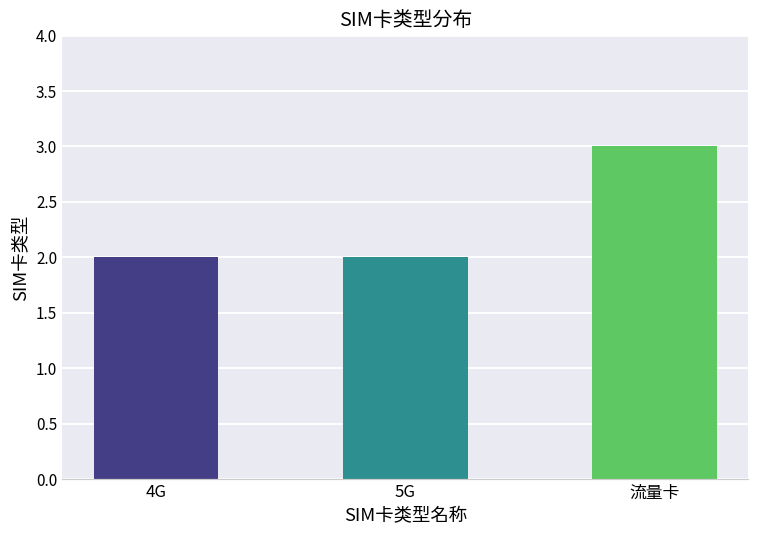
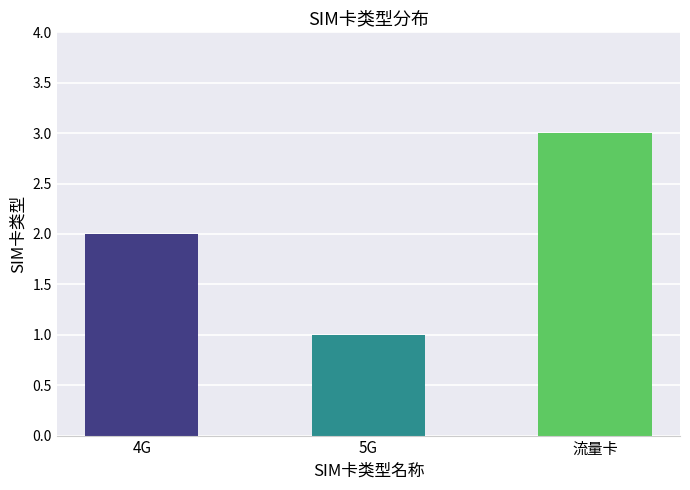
5G: 2 -> 1
